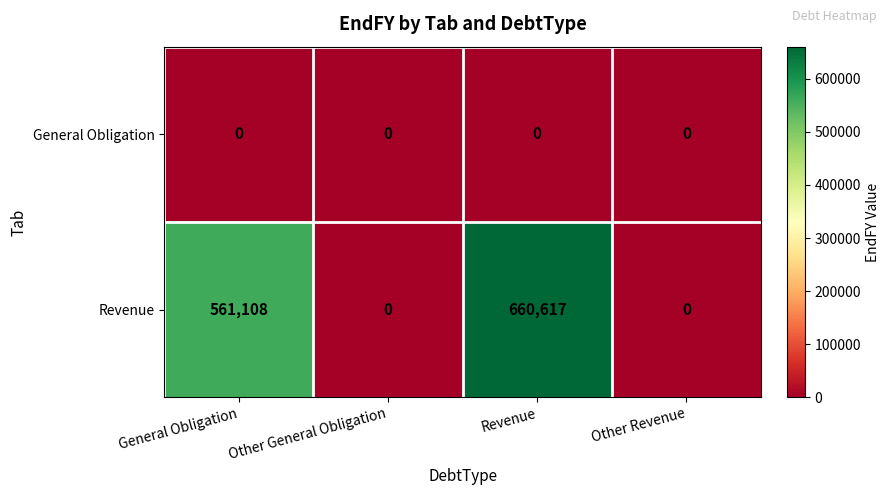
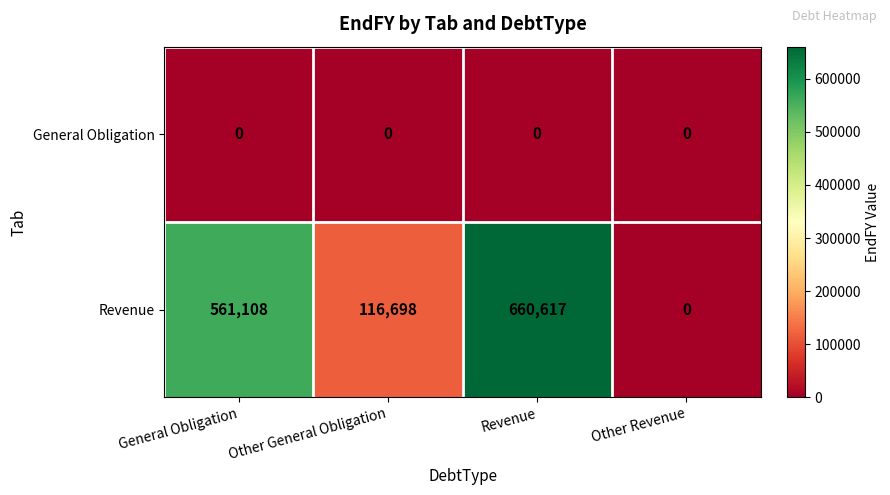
Revenue, Other General Obligation: 0 -> 116,698
